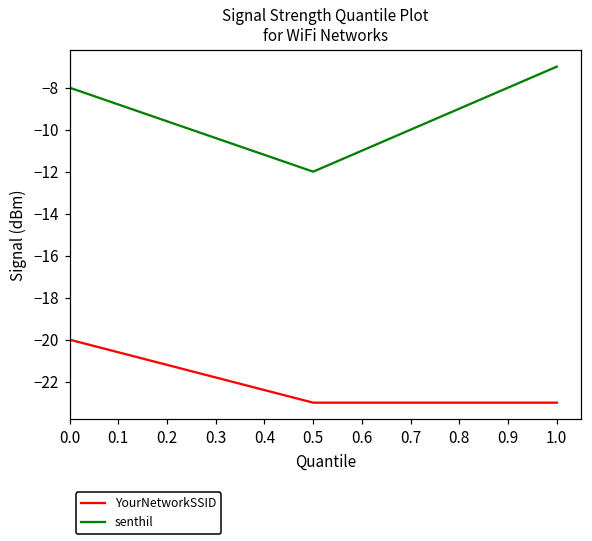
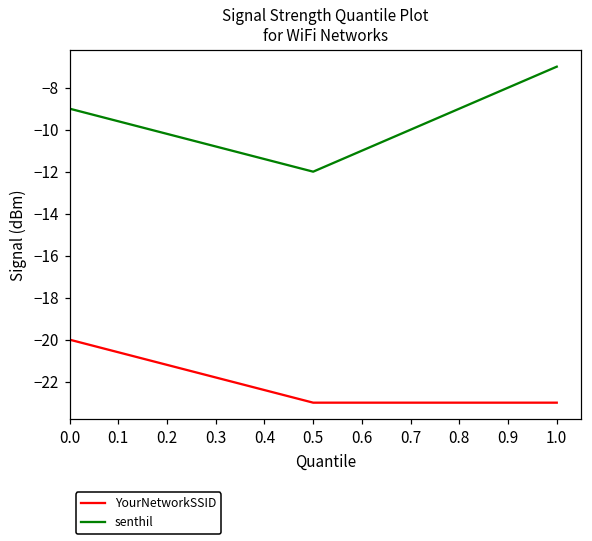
senthil, 0.0: -8 -> -9
